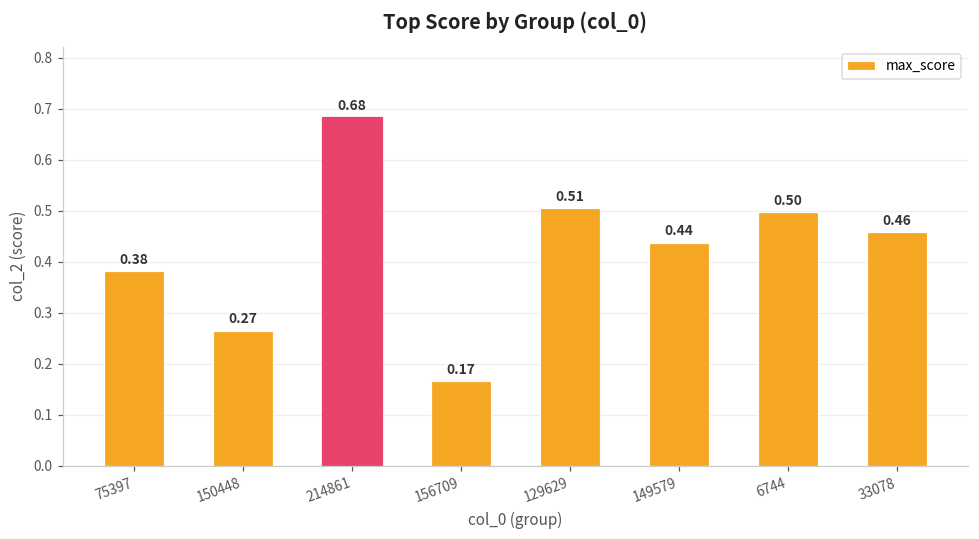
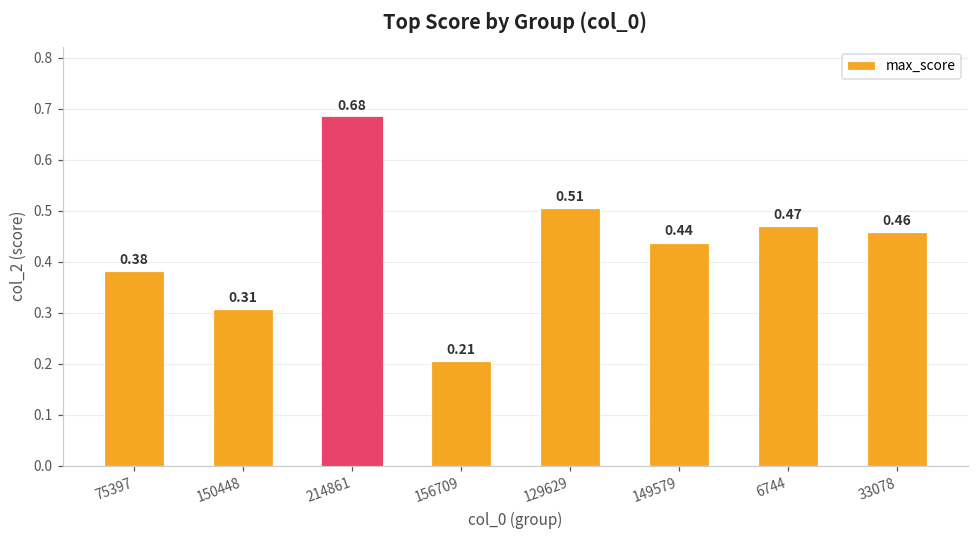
150448: 0.27 -> 0.31
156709: 0.17 -> 0.21
6744: 0.50 -> 0.47
